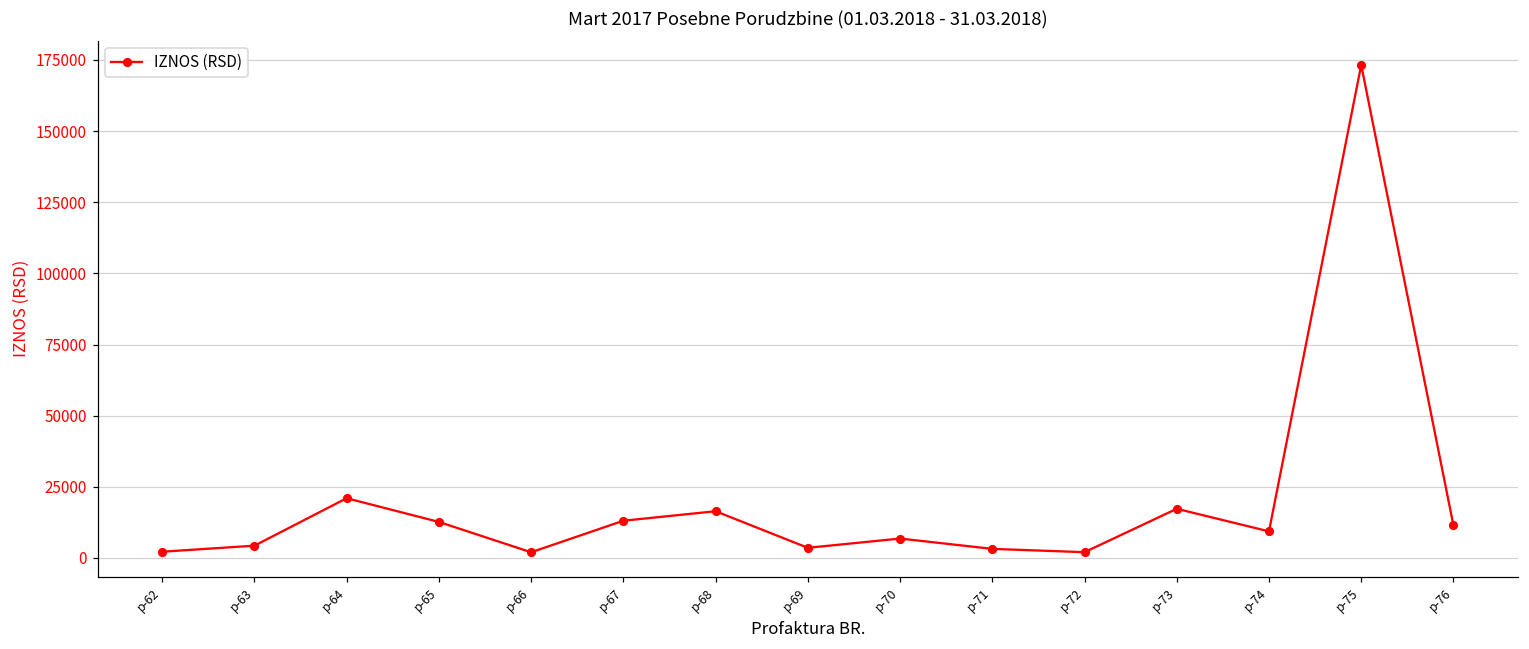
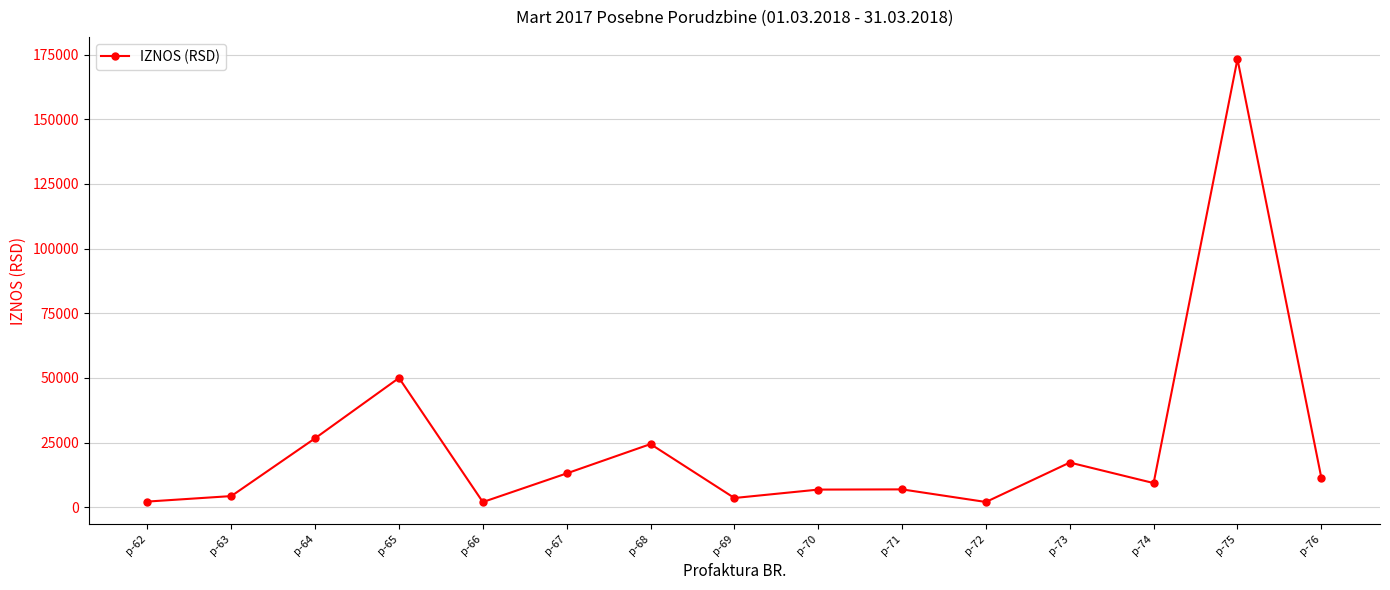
p-64: 21000 -> 27000
p-65: 13000 -> 50000
p-68: 16000 -> 24000
p-71: 3000 -> 7000
